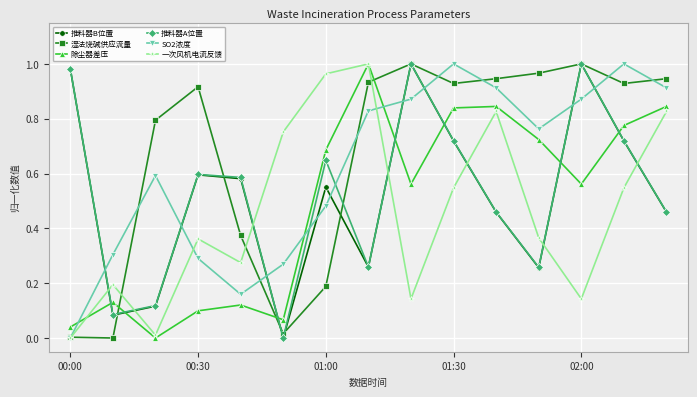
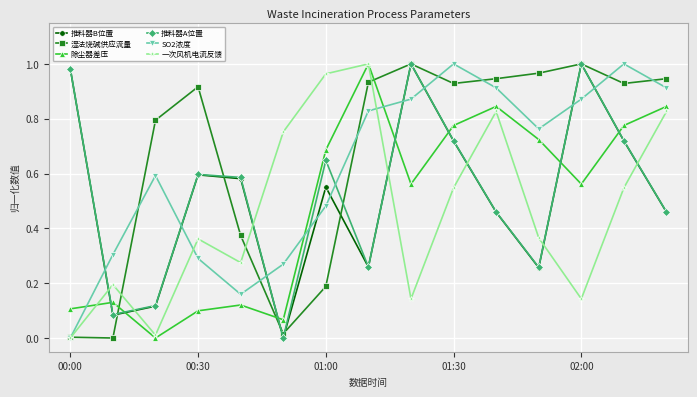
除尘器差压, 00:00: 0.04 -> 0.11
除尘器差压, 01:30: 0.84 -> 0.78
